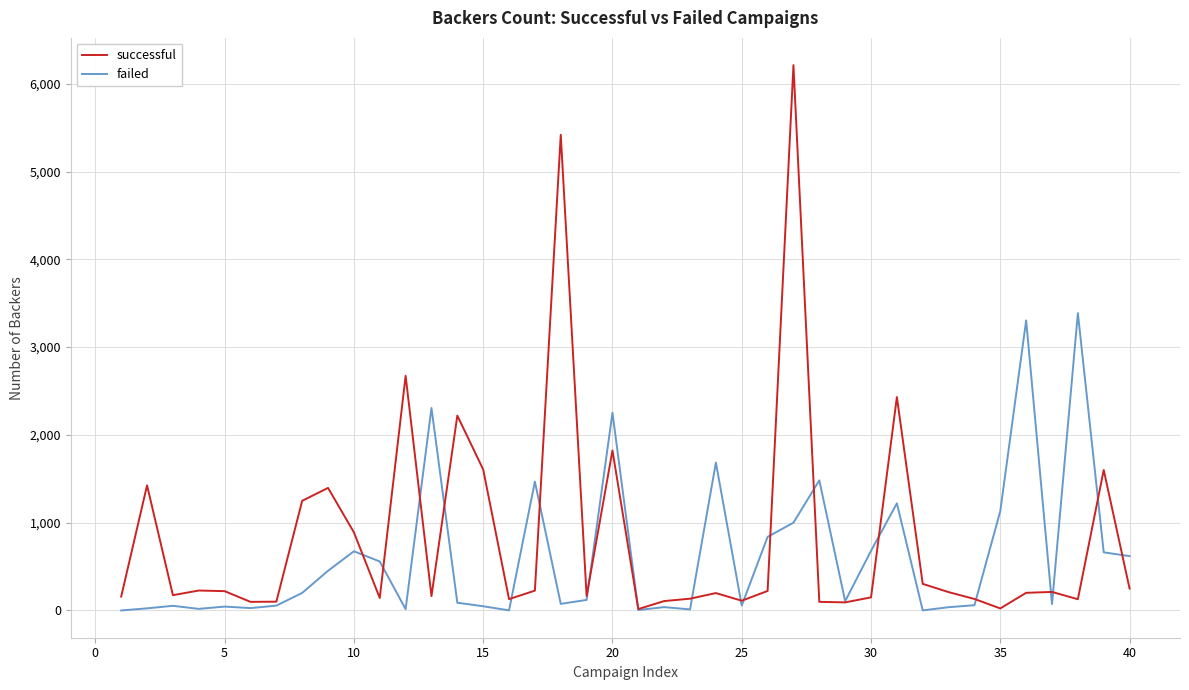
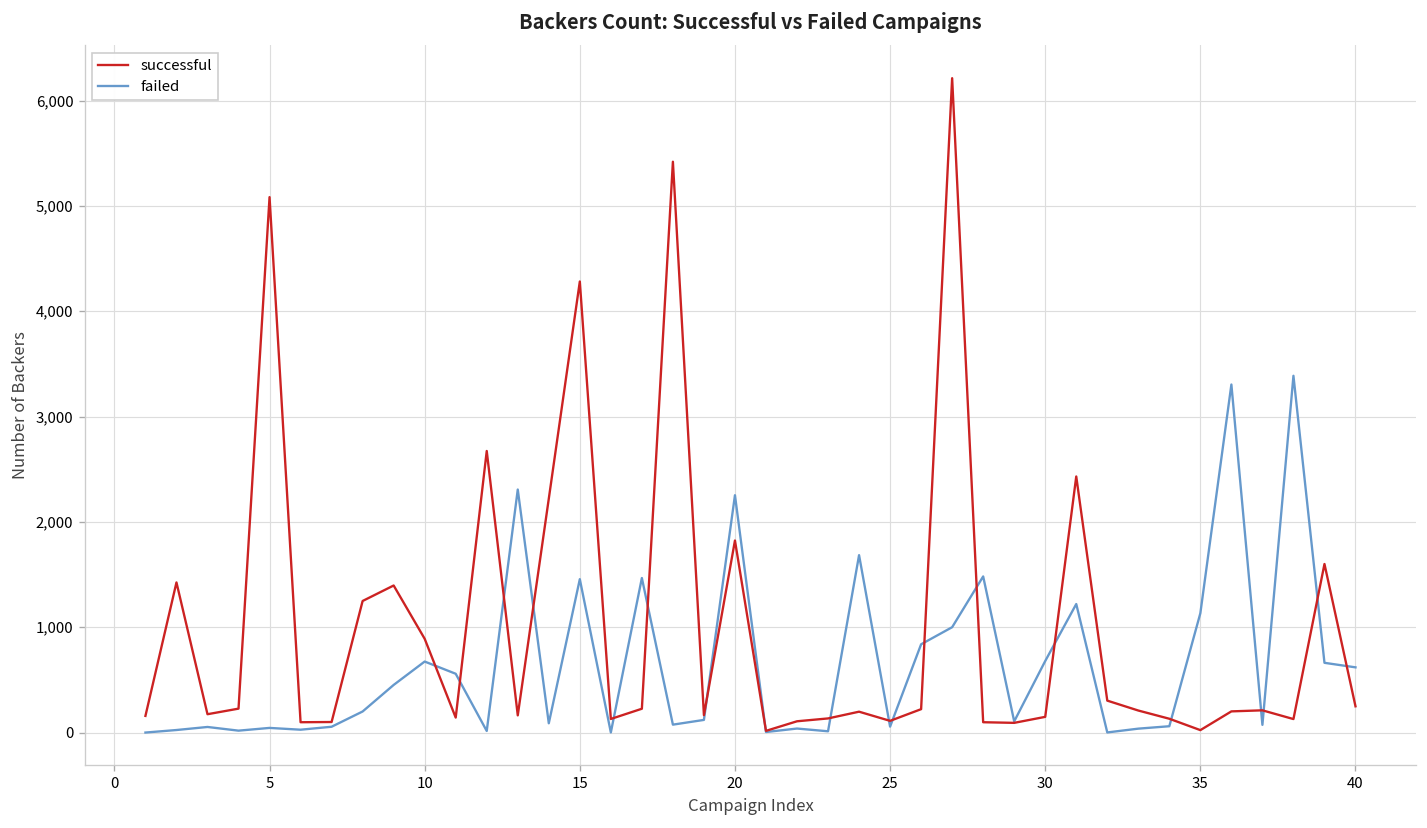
successful, 5: 200 -> 5,100
successful, 15: 1,600 -> 4,300
failed, 15: 0 -> 1,500
